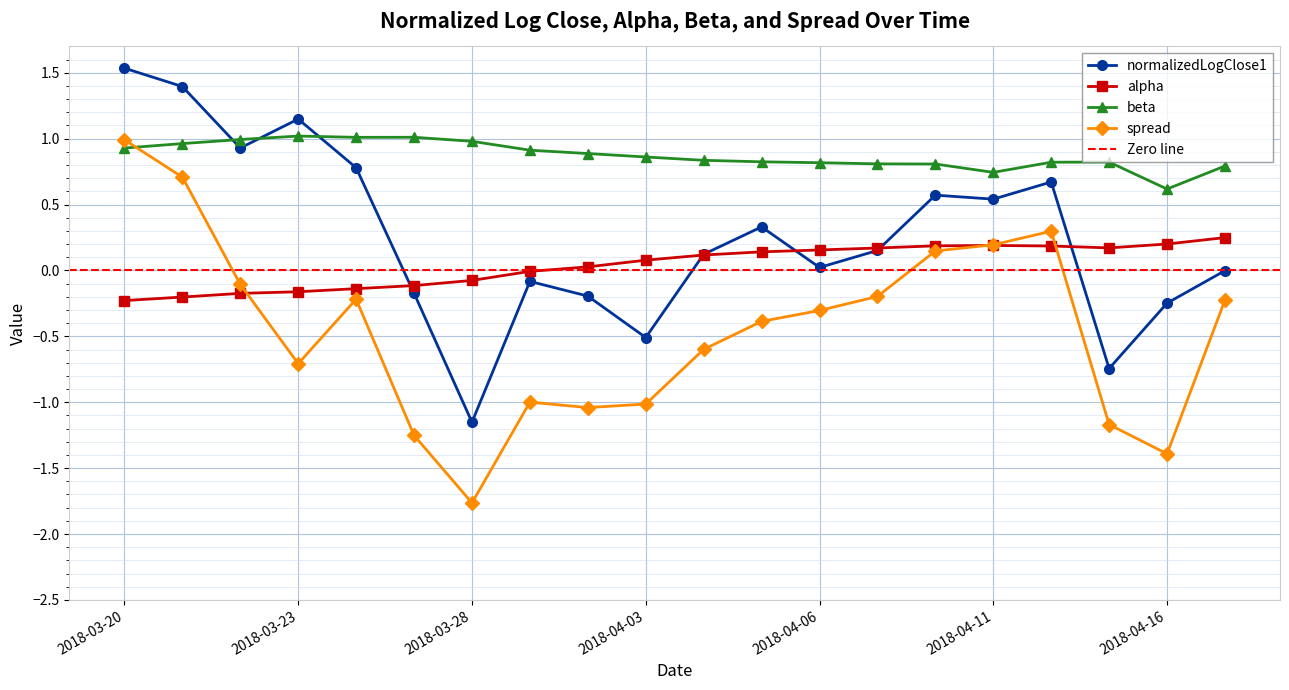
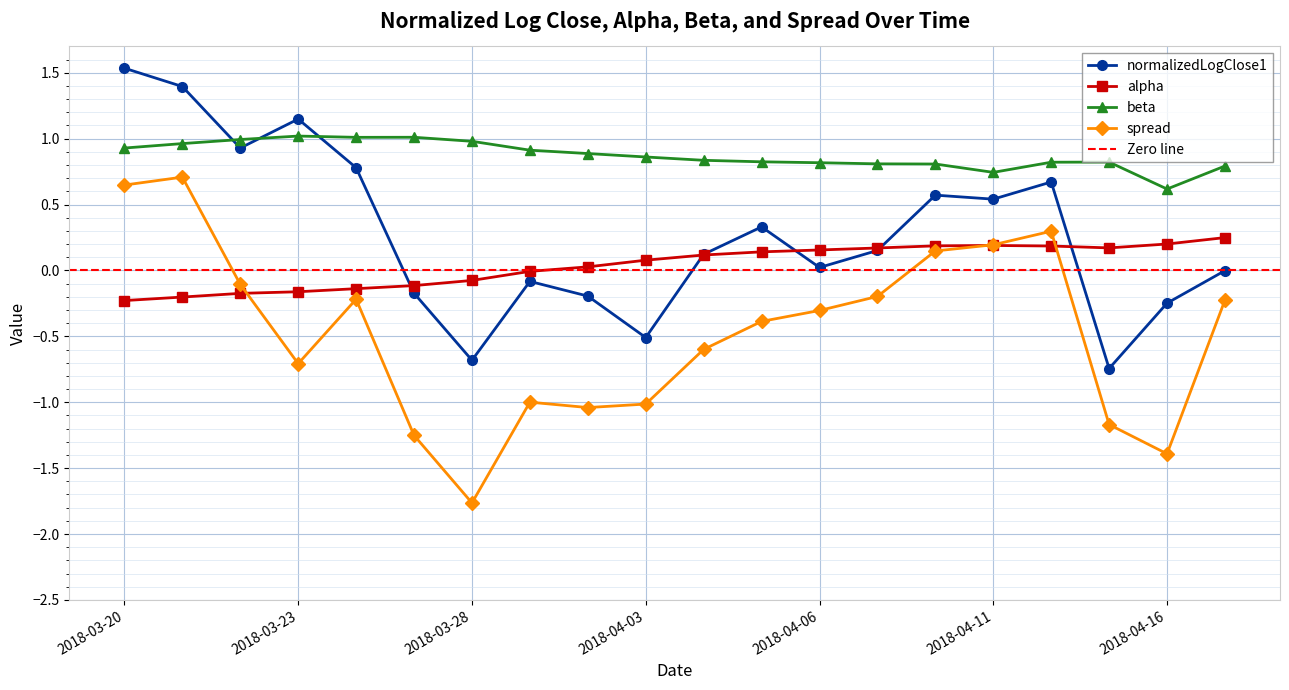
spread, 2018-03-20: 0.99 -> 0.65
normalizedLogClose1, 2018-03-28: -1.15 -> -0.68
